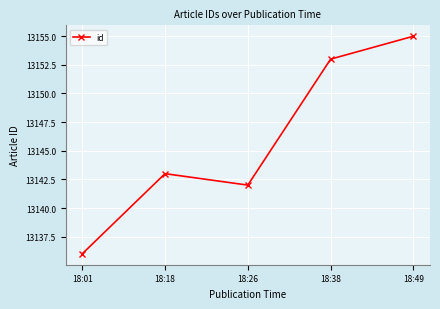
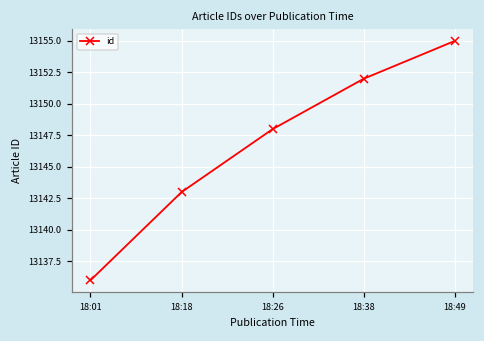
18:26: 13142 -> 13148
18:38: 13153 -> 13152
